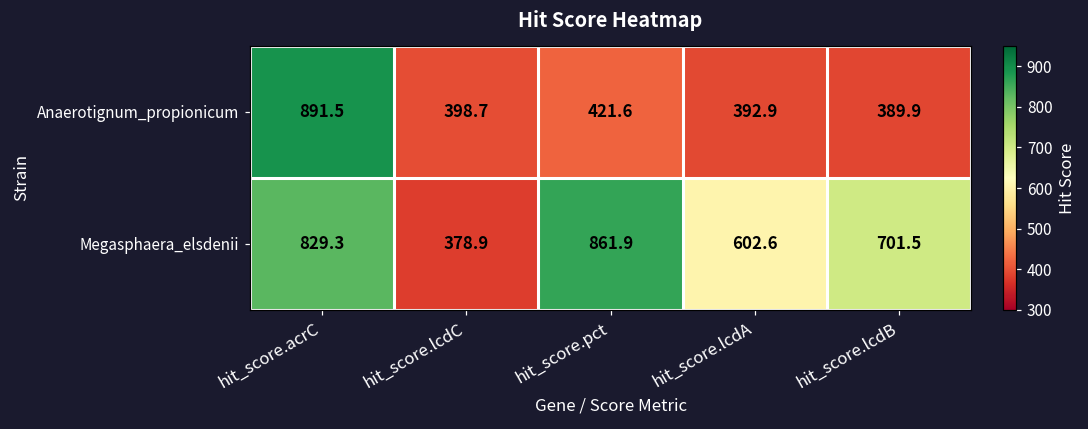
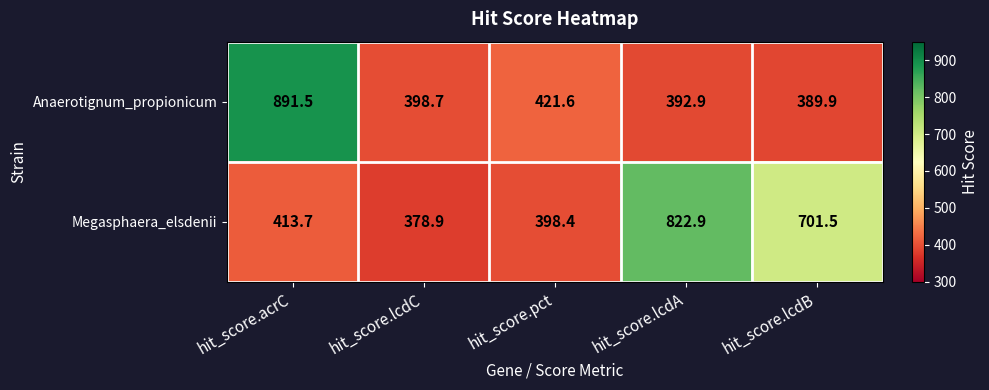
Megasphaera_elsdenii, hit_score.acrC: 829.3 -> 413.7
Megasphaera_elsdenii, hit_score.pct: 861.9 -> 398.4
Megasphaera_elsdenii, hit_score.lcdA: 602.6 -> 822.9
